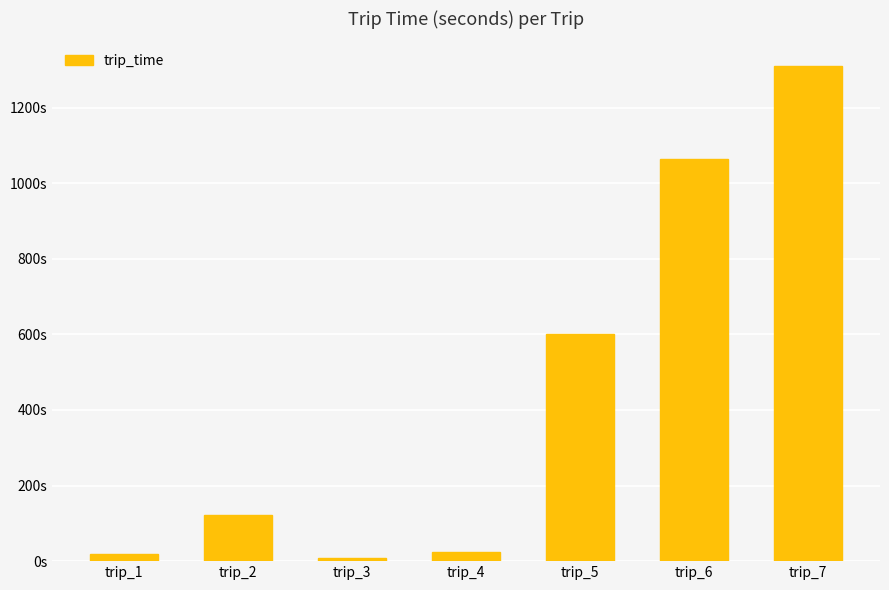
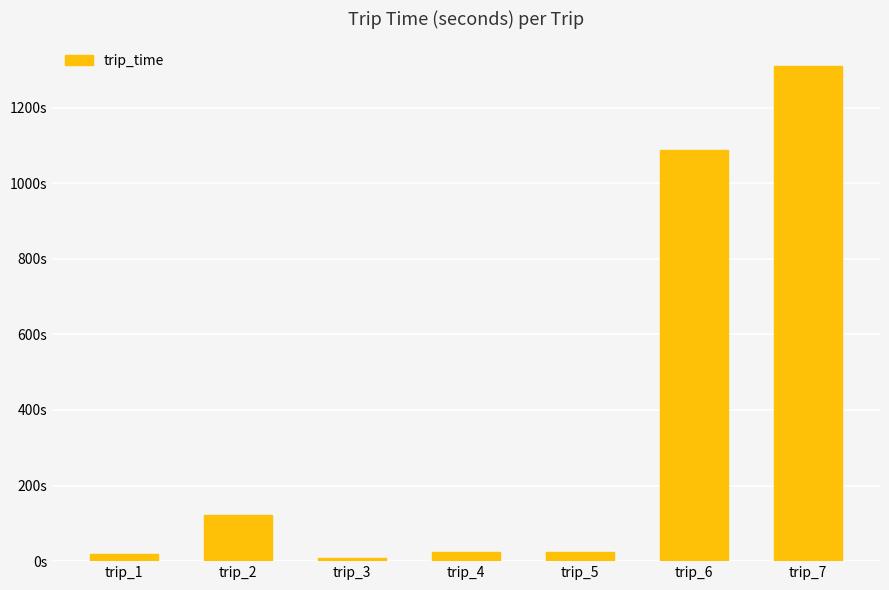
trip_5: 600s -> 20s
trip_6: 1070s -> 1090s
